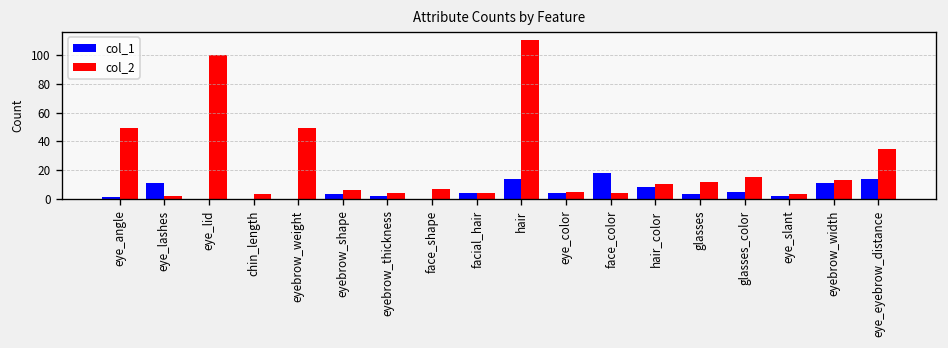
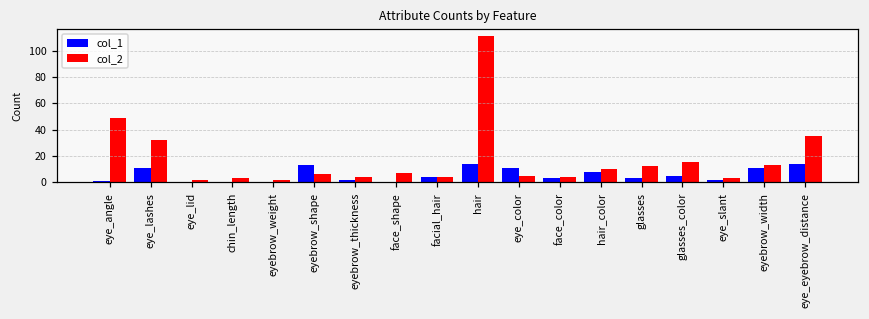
col_2, eye_lashes: 2 -> 32
col_2, eye_lid: 100 -> 2
col_2, eyebrow_weight: 49 -> 2
col_1, eyebrow_shape: 3 -> 13
col_1, eye_color: 4 -> 11
col_1, face_color: 18 -> 3
